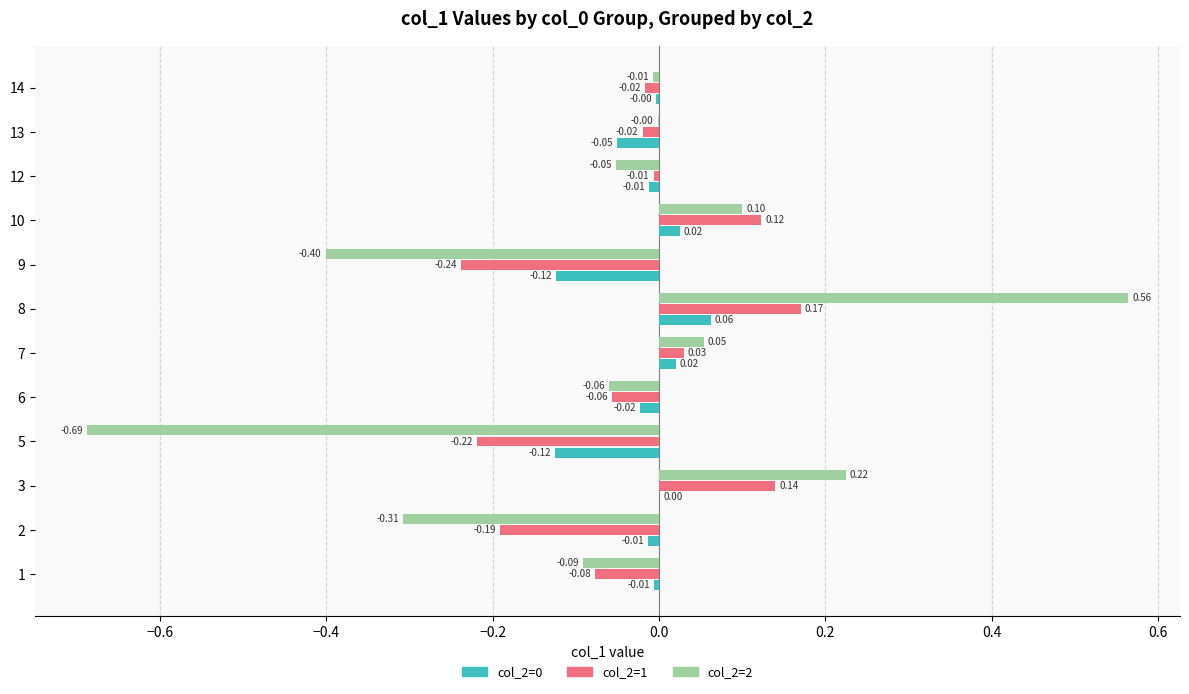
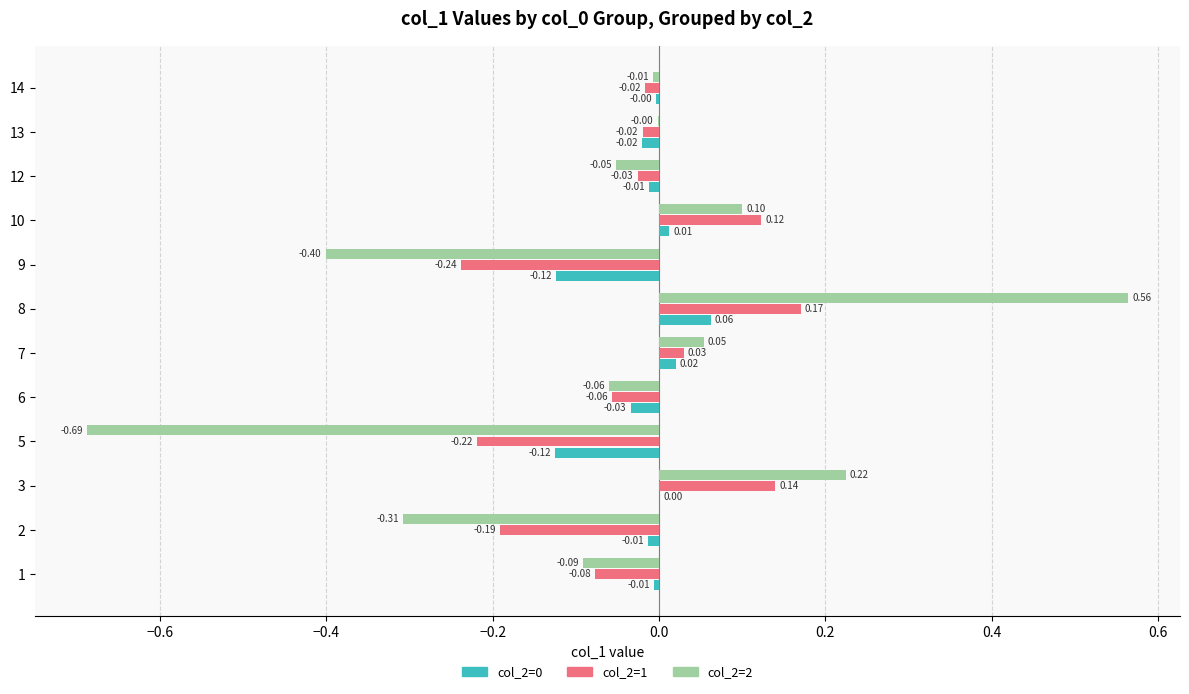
col_2=0, 13: -0.05 -> -0.02
col_2=1, 12: -0.01 -> -0.03
col_2=0, 10: 0.02 -> 0.01
col_2=0, 6: -0.02 -> -0.03
